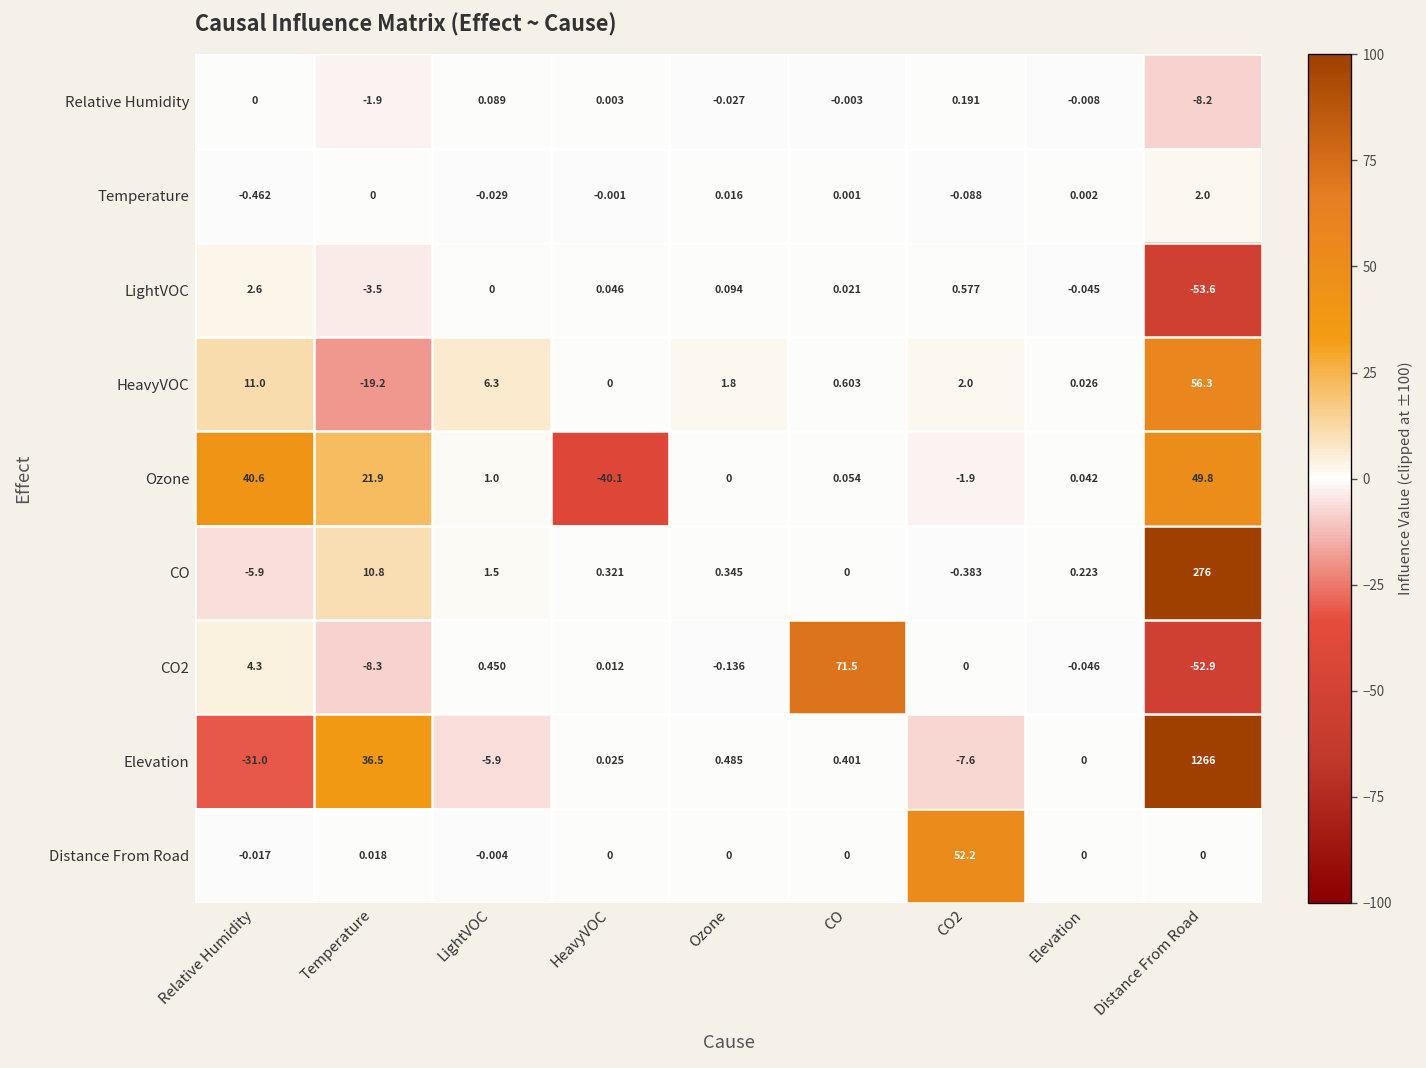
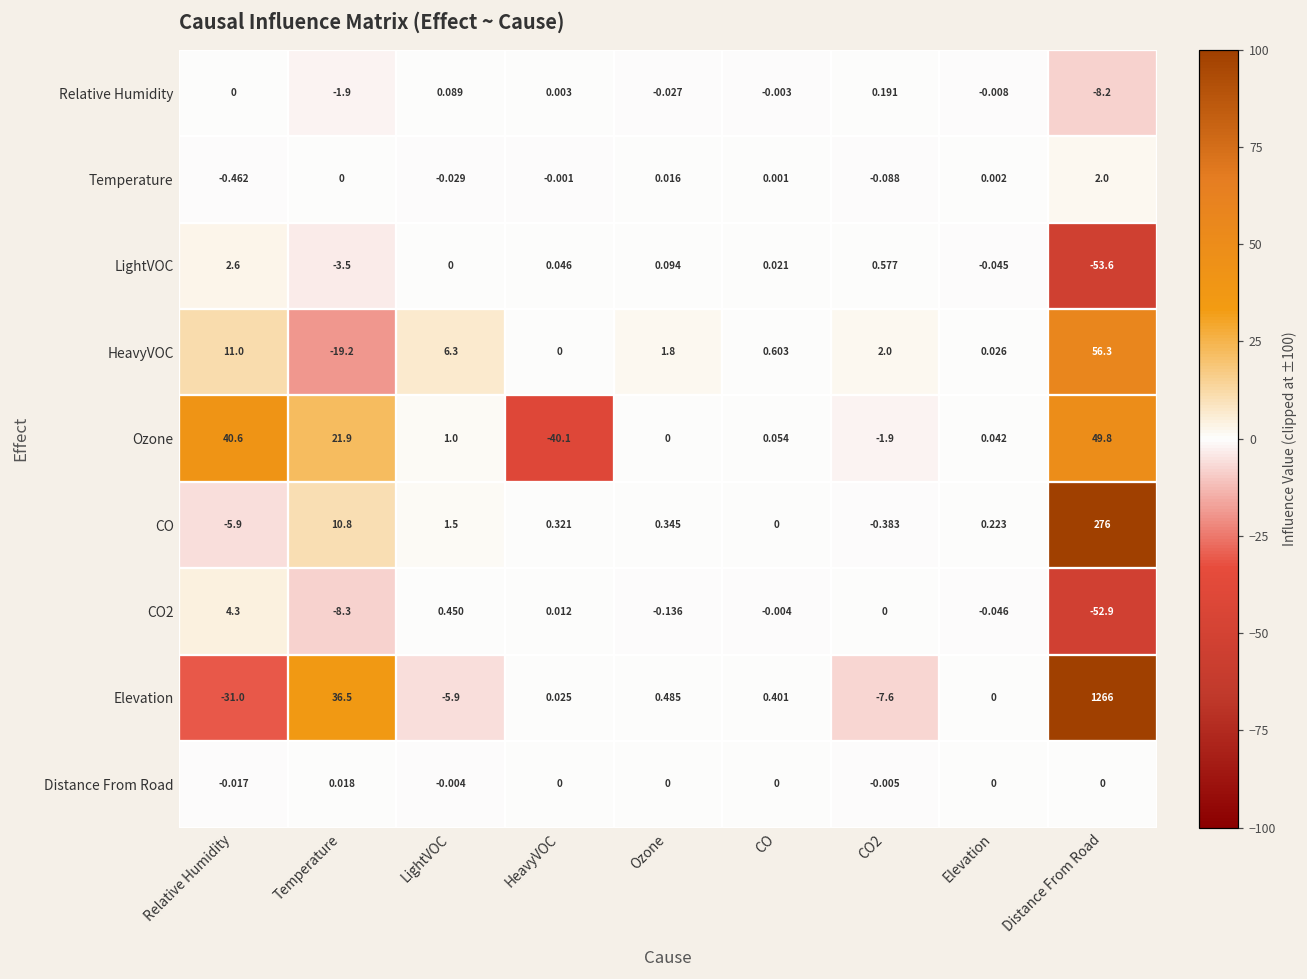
CO2, CO: 71.5 -> -0.004
Distance From Road, CO2: 52.2 -> -0.005
